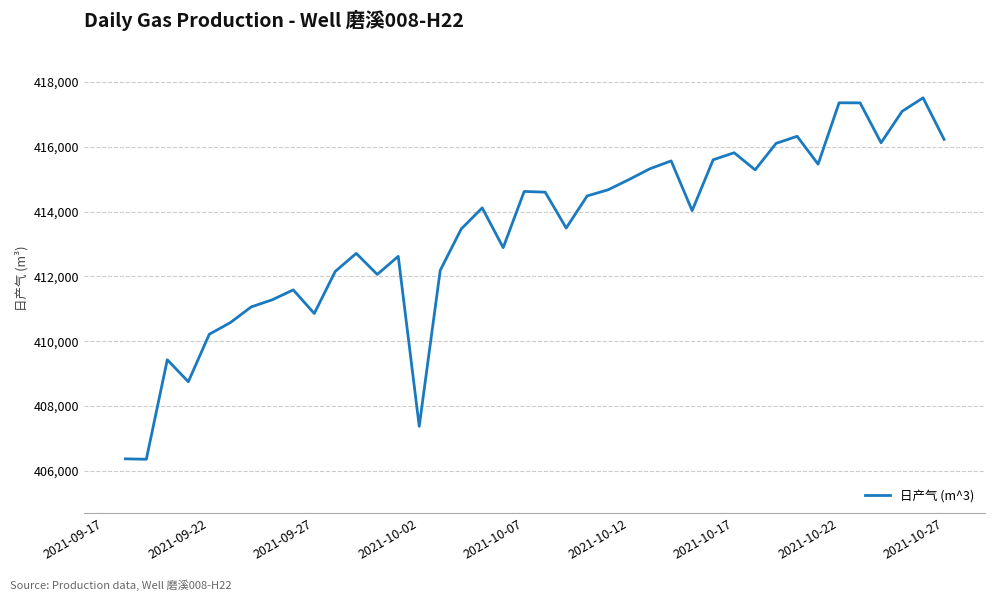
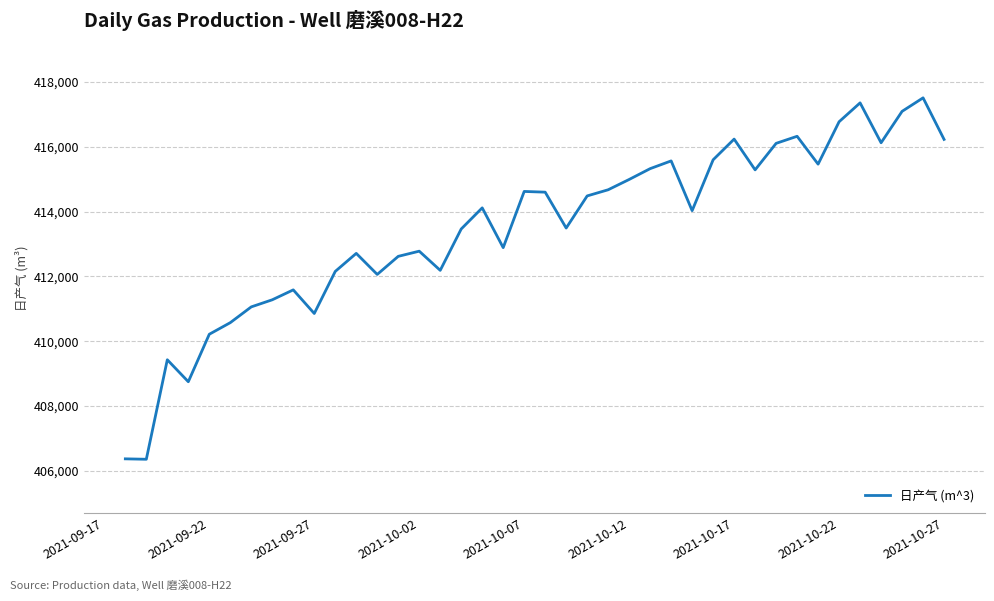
2021-10-02: 407,400 -> 412,800
2021-10-17: 415,800 -> 416,200
2021-10-22: 417,400 -> 416,800
